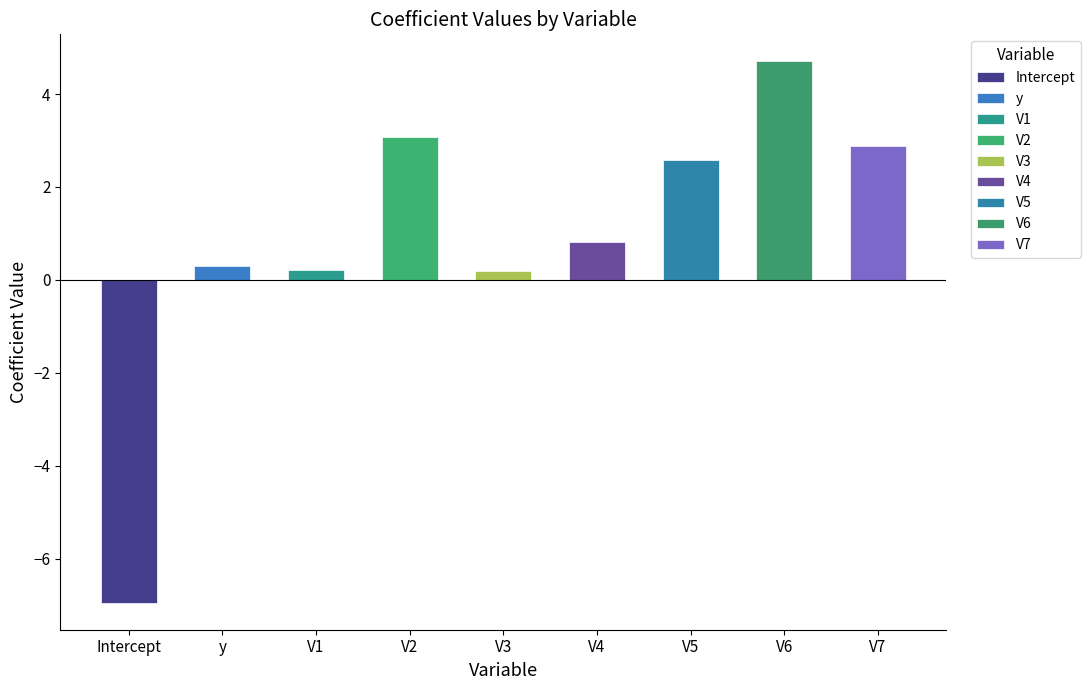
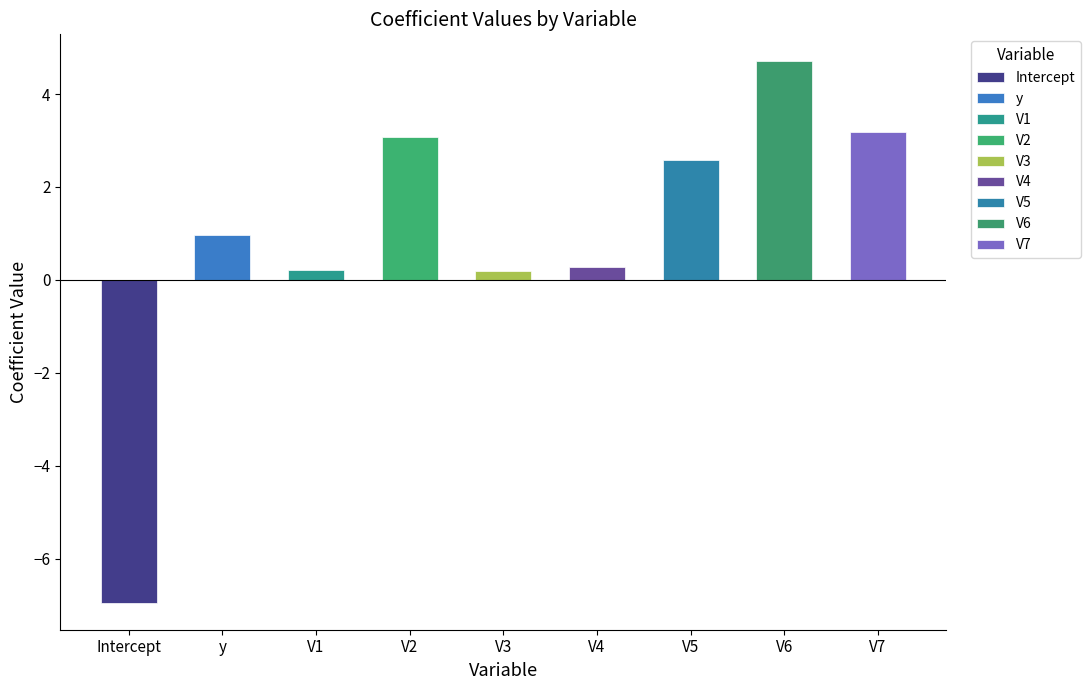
y: 0.3 -> 1.0
V4: 0.8 -> 0.3
V7: 2.9 -> 3.2
